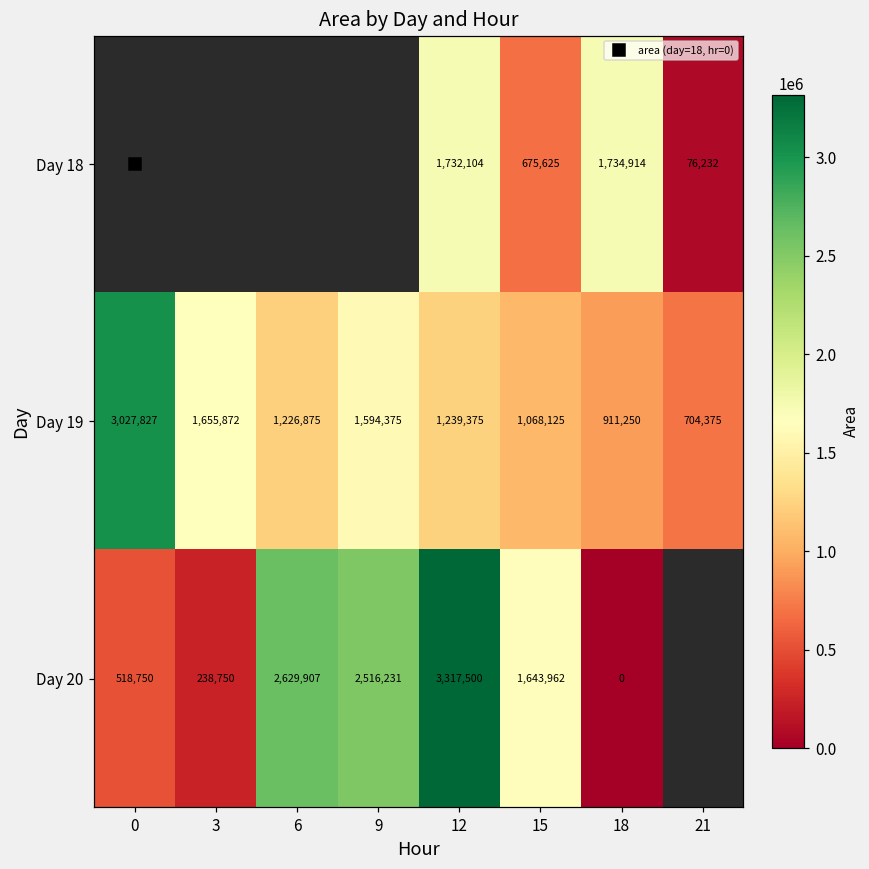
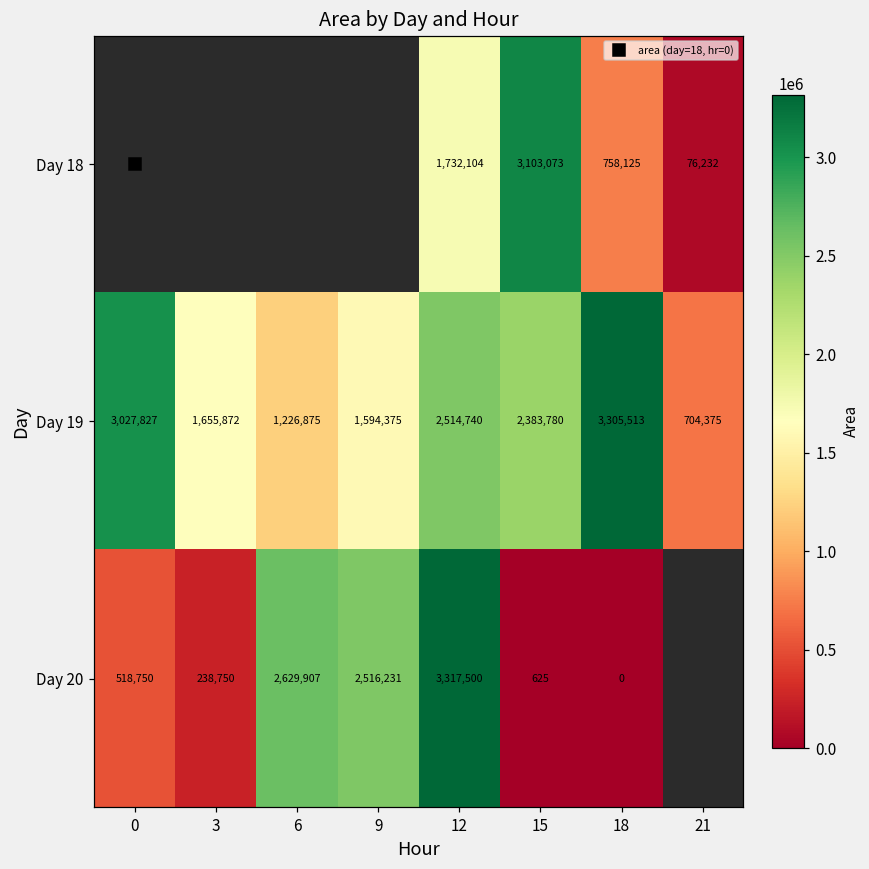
Day 18, 15: 675,625 -> 3,103,073
Day 18, 18: 1,734,914 -> 758,125
Day 19, 12: 1,239,375 -> 2,514,740
Day 19, 15: 1,068,125 -> 2,383,780
Day 19, 18: 911,250 -> 3,305,513
Day 20, 15: 1,643,962 -> 625
